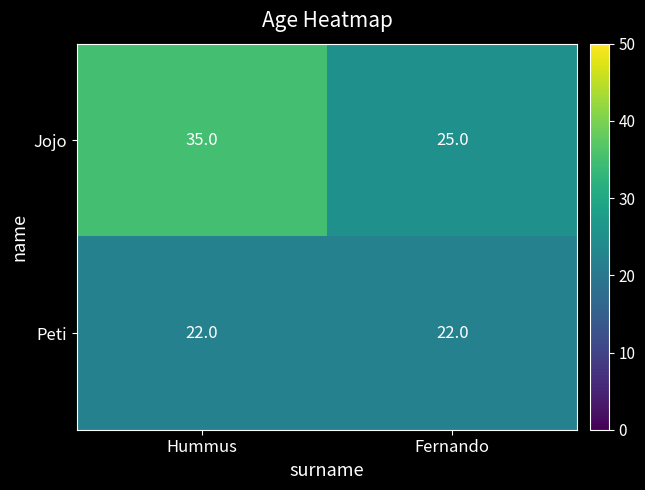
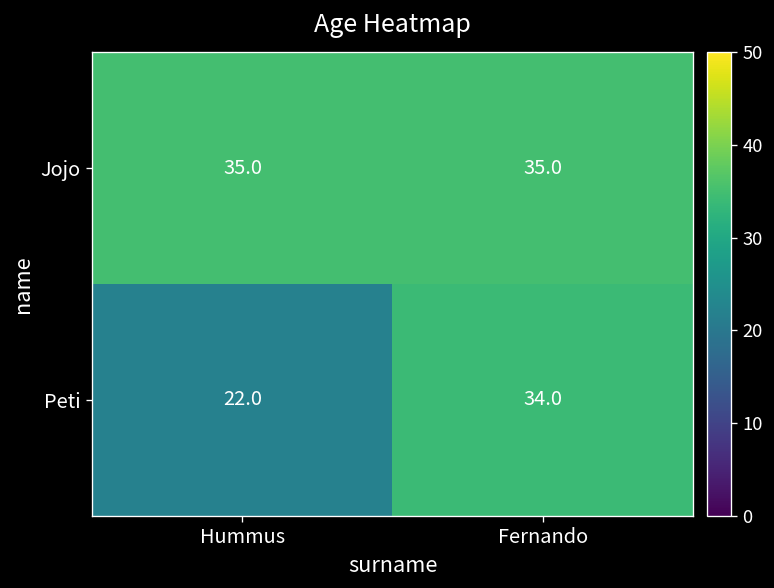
Jojo, Fernando: 25.0 -> 35.0
Peti, Fernando: 22.0 -> 34.0
